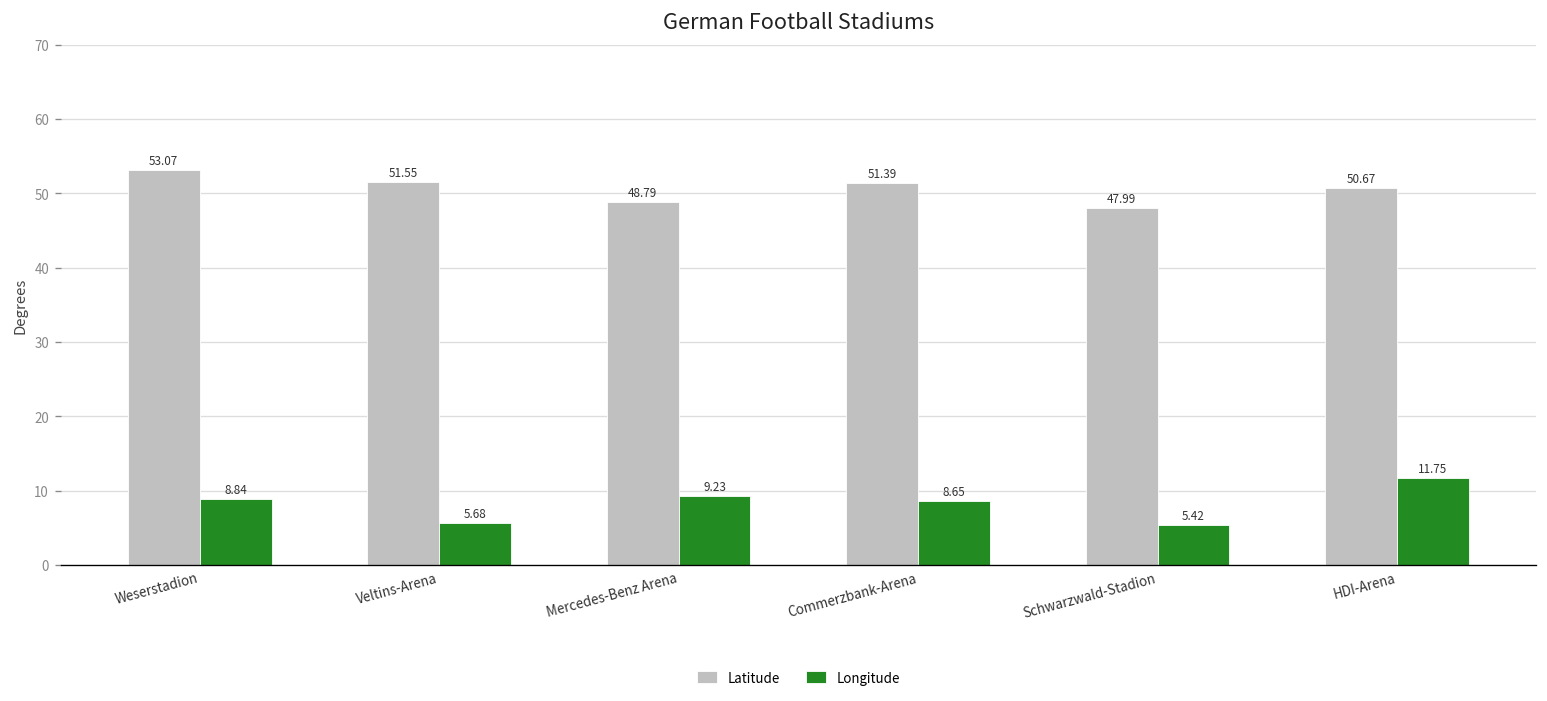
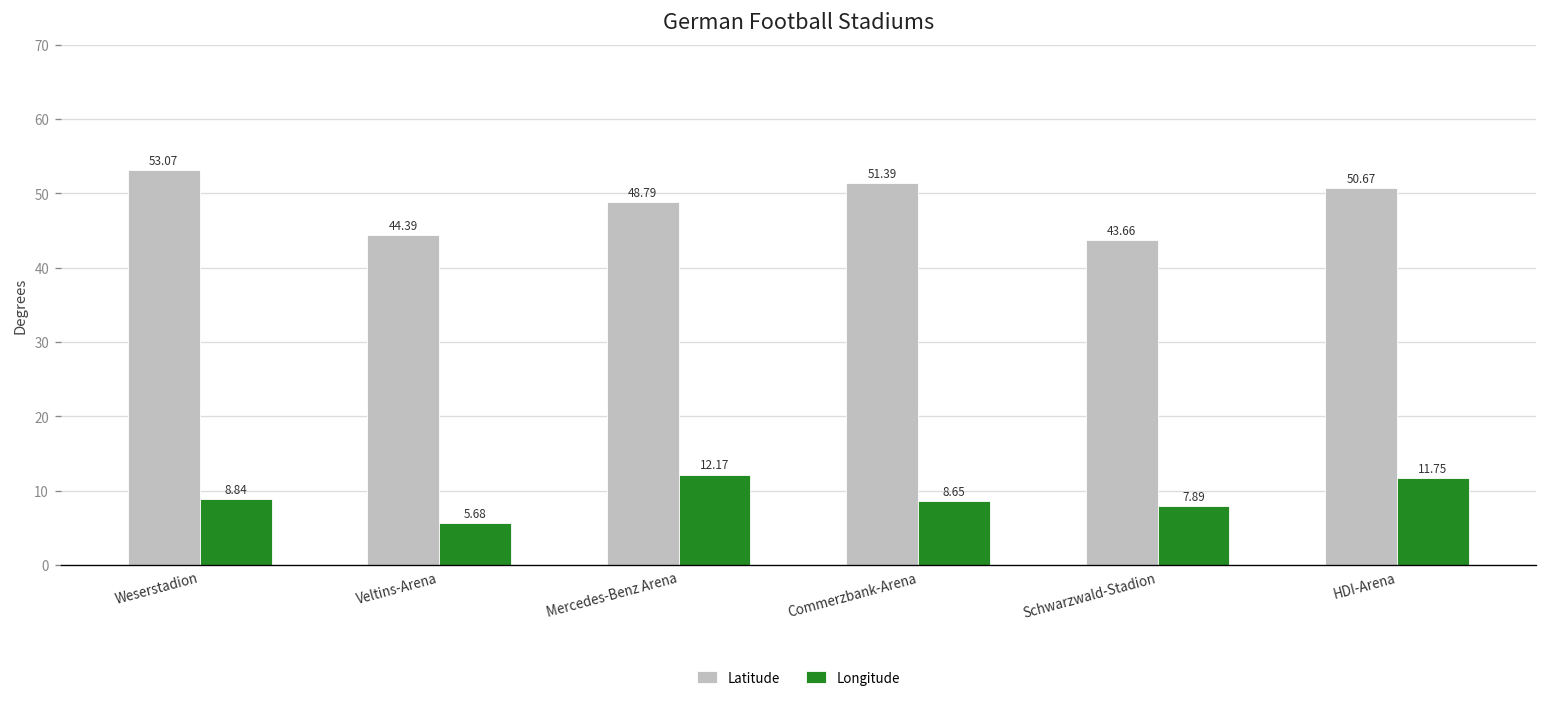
Latitude, Veltins-Arena: 51.55 -> 44.39
Longitude, Mercedes-Benz Arena: 9.23 -> 12.17
Latitude, Schwarzwald-Stadion: 47.99 -> 43.66
Longitude, Schwarzwald-Stadion: 5.42 -> 7.89
